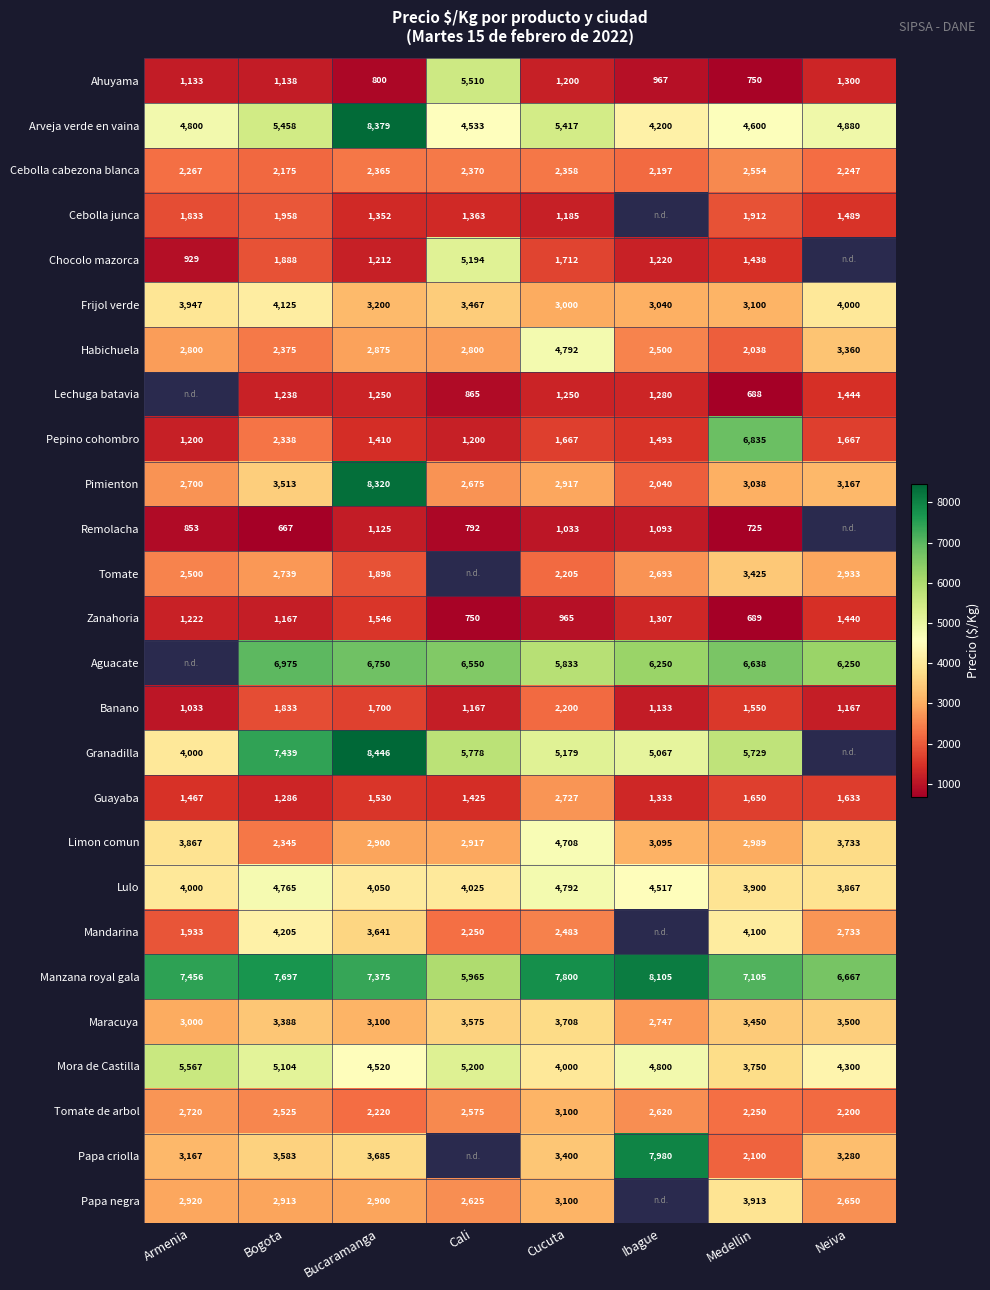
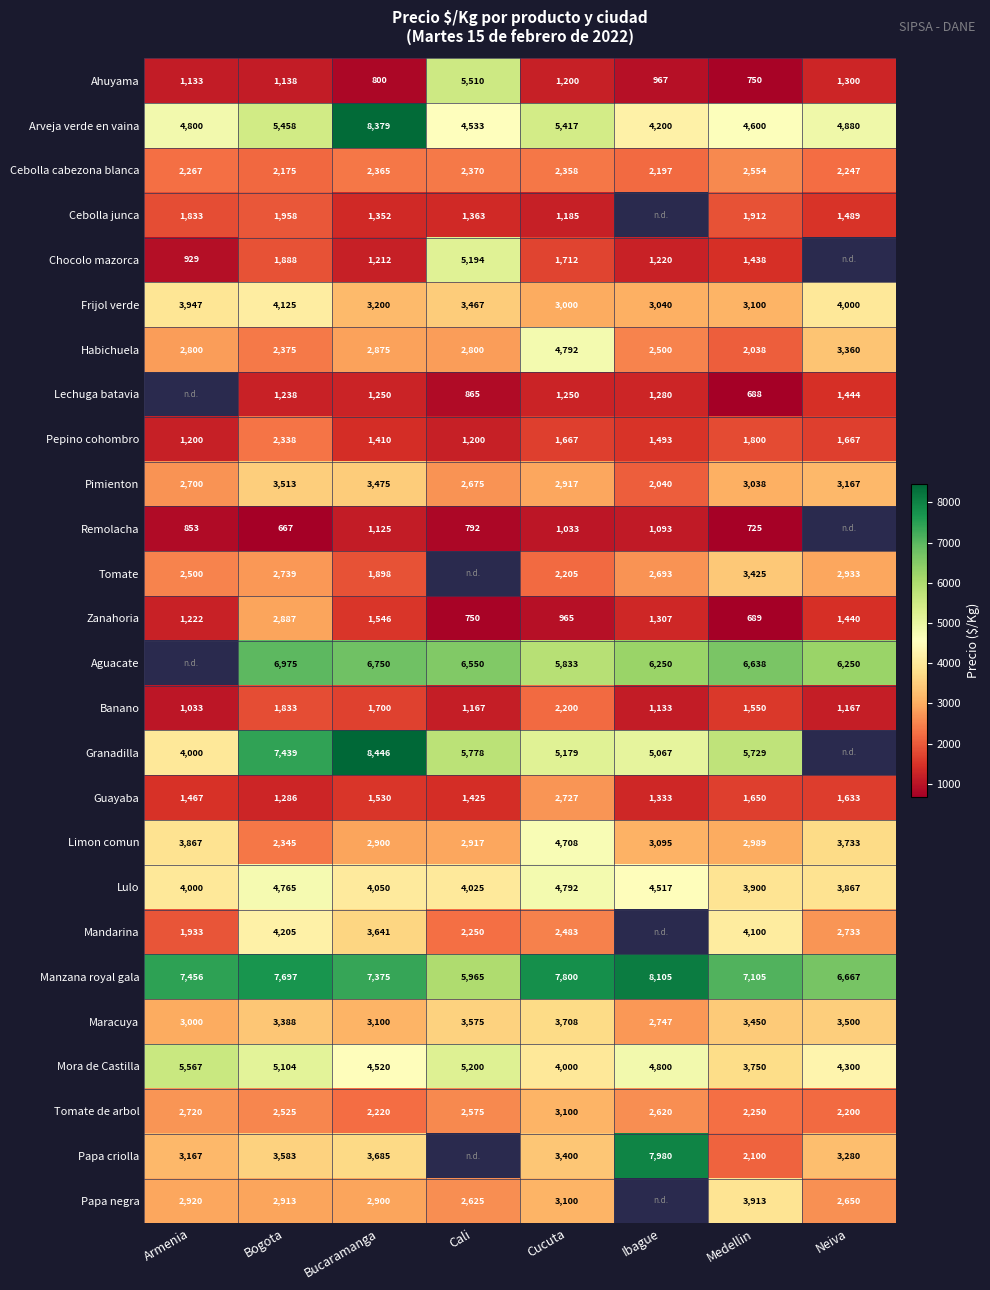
Pepino cohombro, Medellin: 6,835 -> 1,800
Pimienton, Bucaramanga: 8,320 -> 3,475
Zanahoria, Bogota: 1,167 -> 2,887
